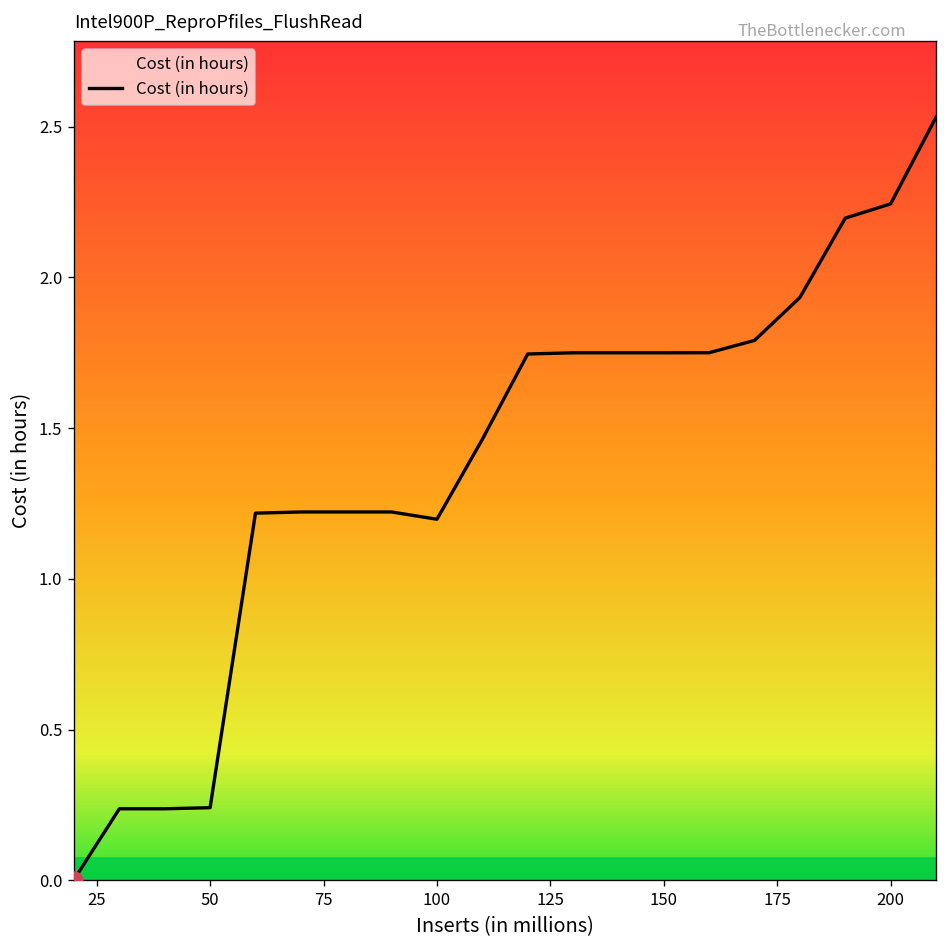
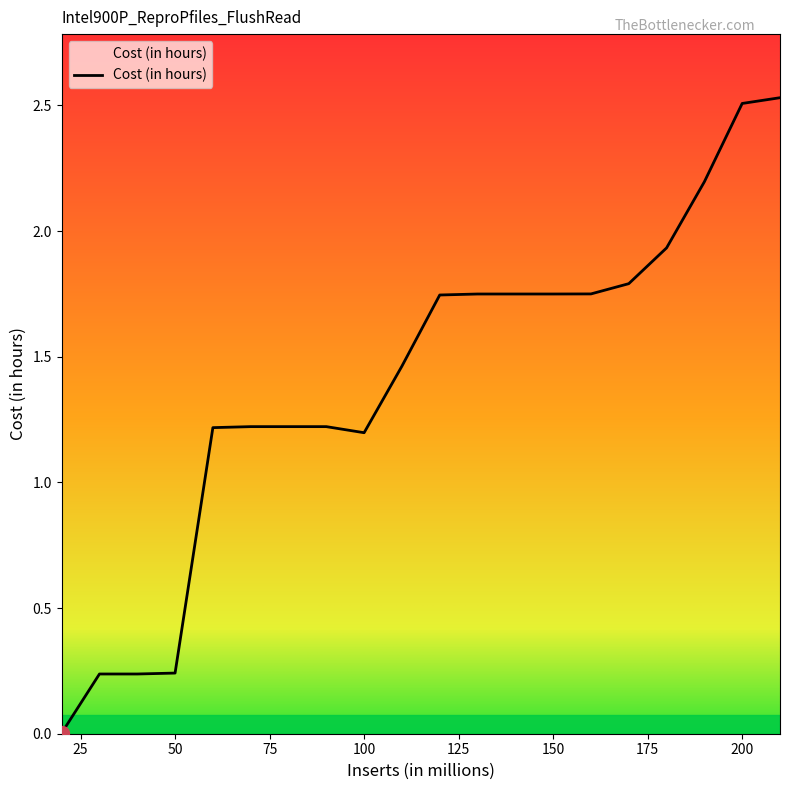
Cost (in hours), 200: 2.24 -> 2.51
